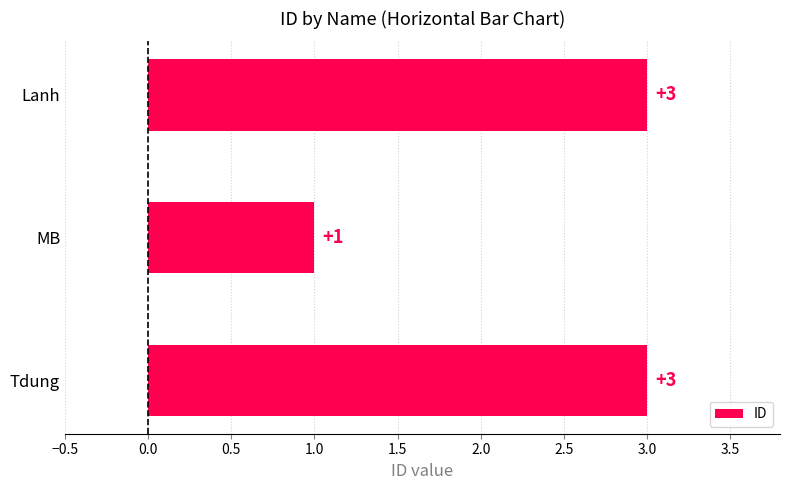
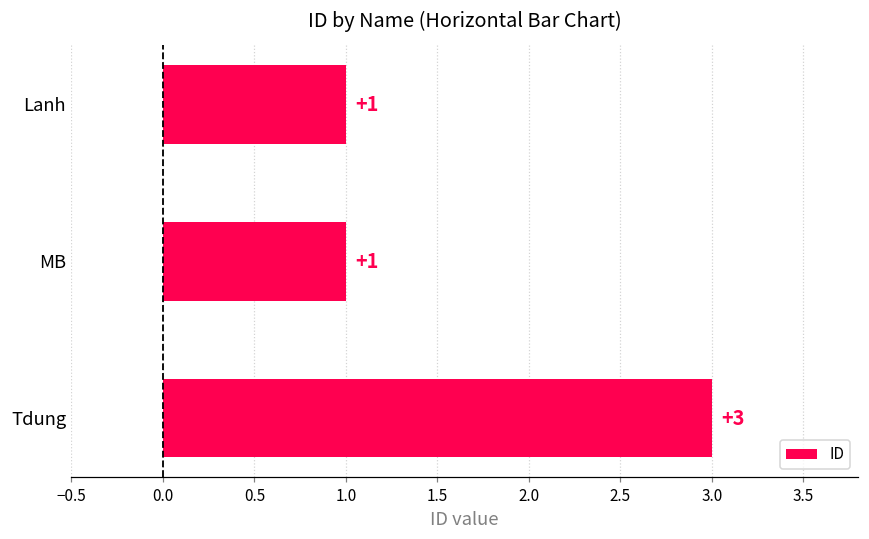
Lanh: +3 -> +1
